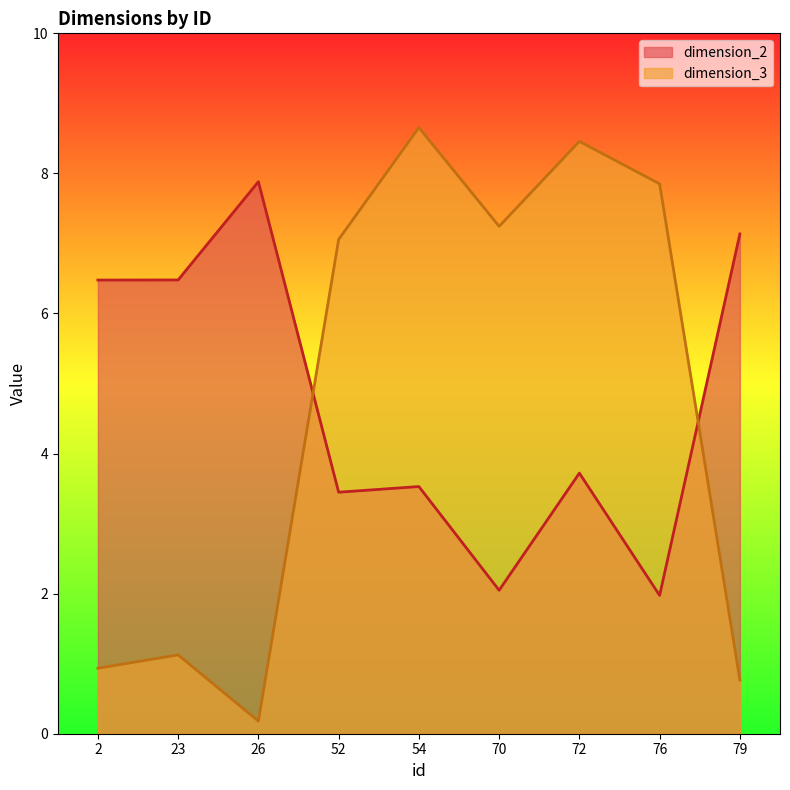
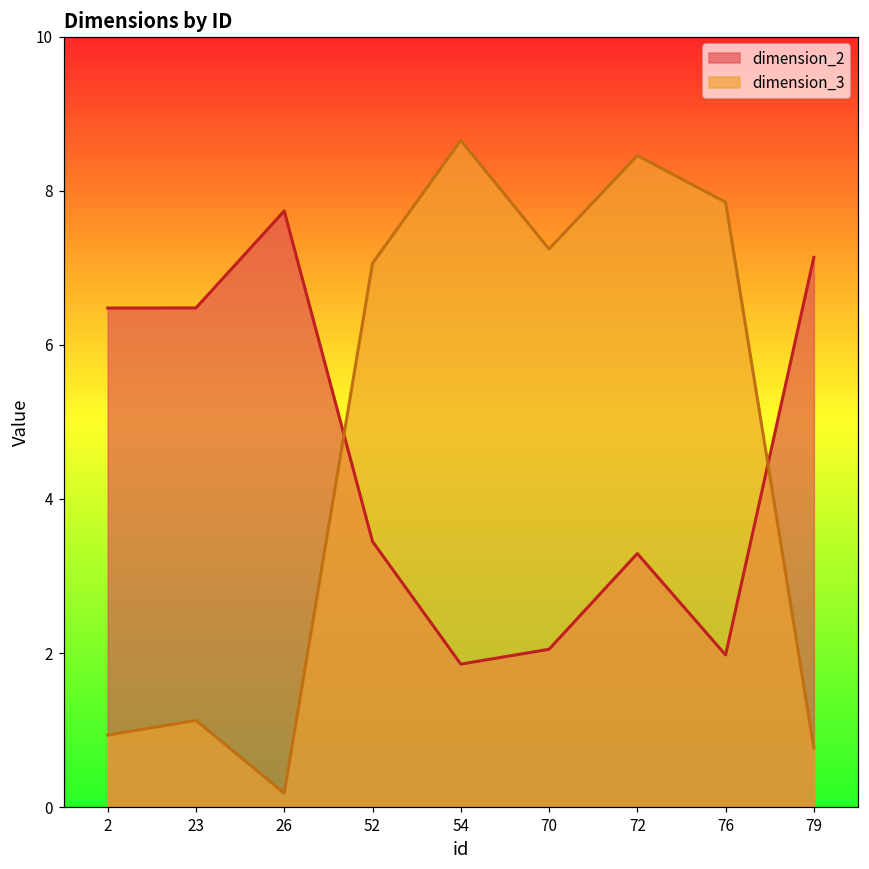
dimension_2, 26: 7.9 -> 7.7
dimension_2, 54: 3.5 -> 1.9
dimension_2, 72: 3.7 -> 3.3
